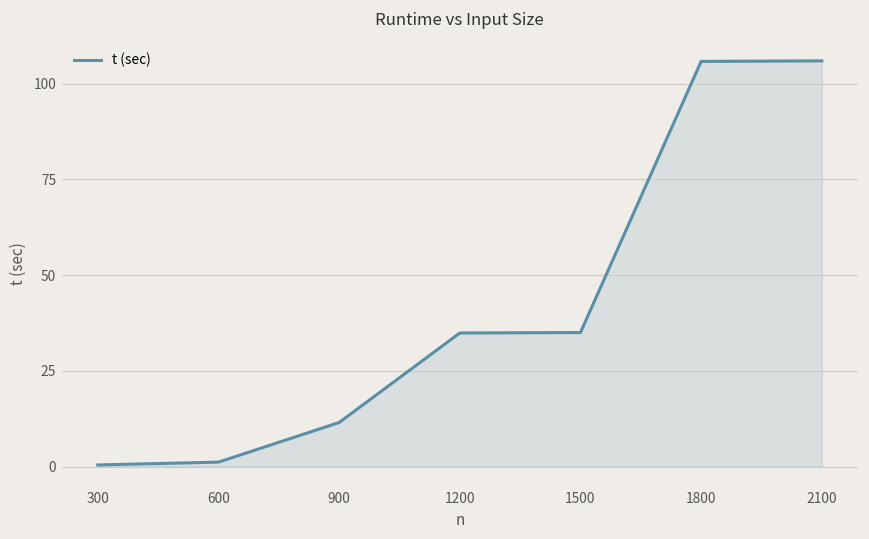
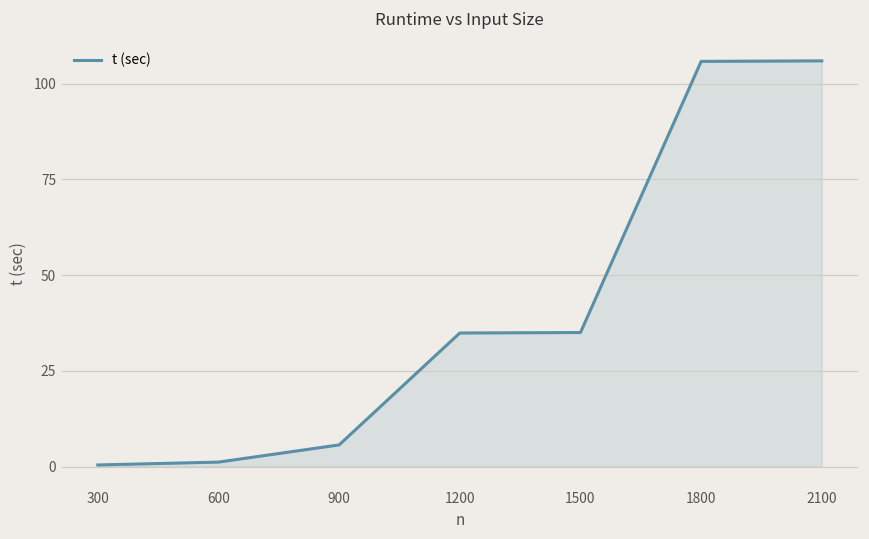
900: 12 -> 6
